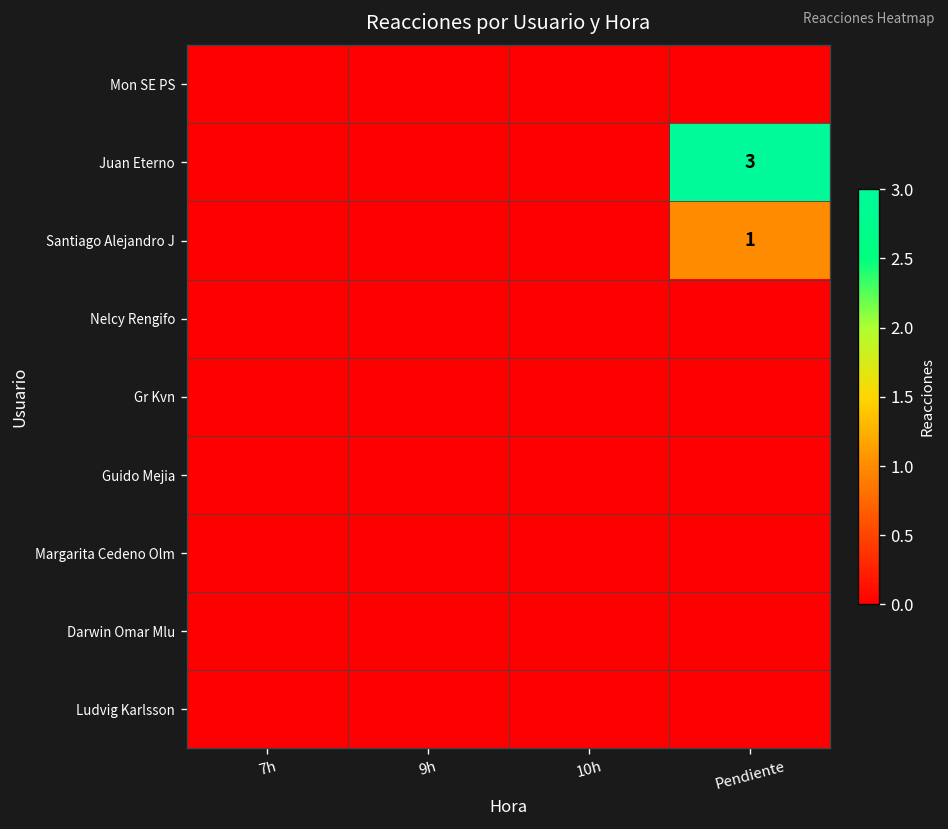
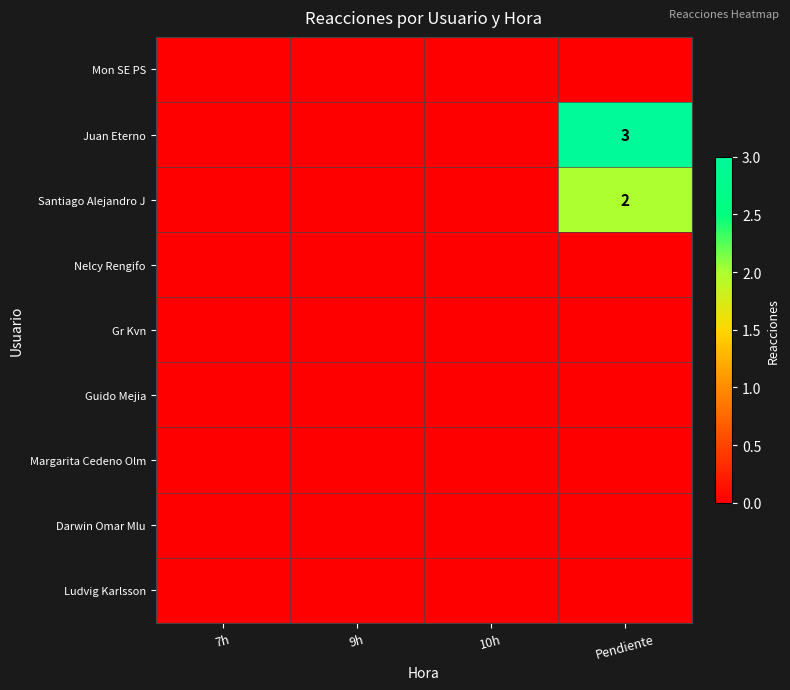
Santiago Alejandro J, Pendiente: 1 -> 2
